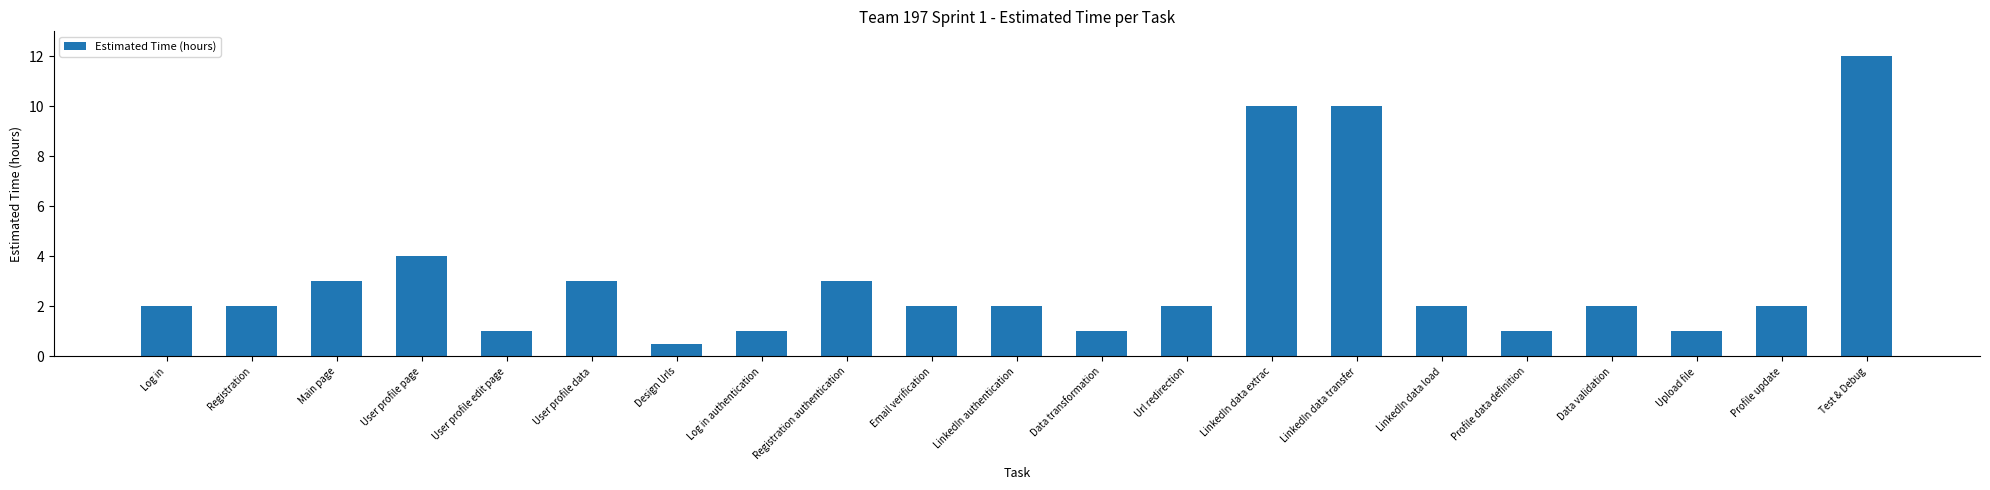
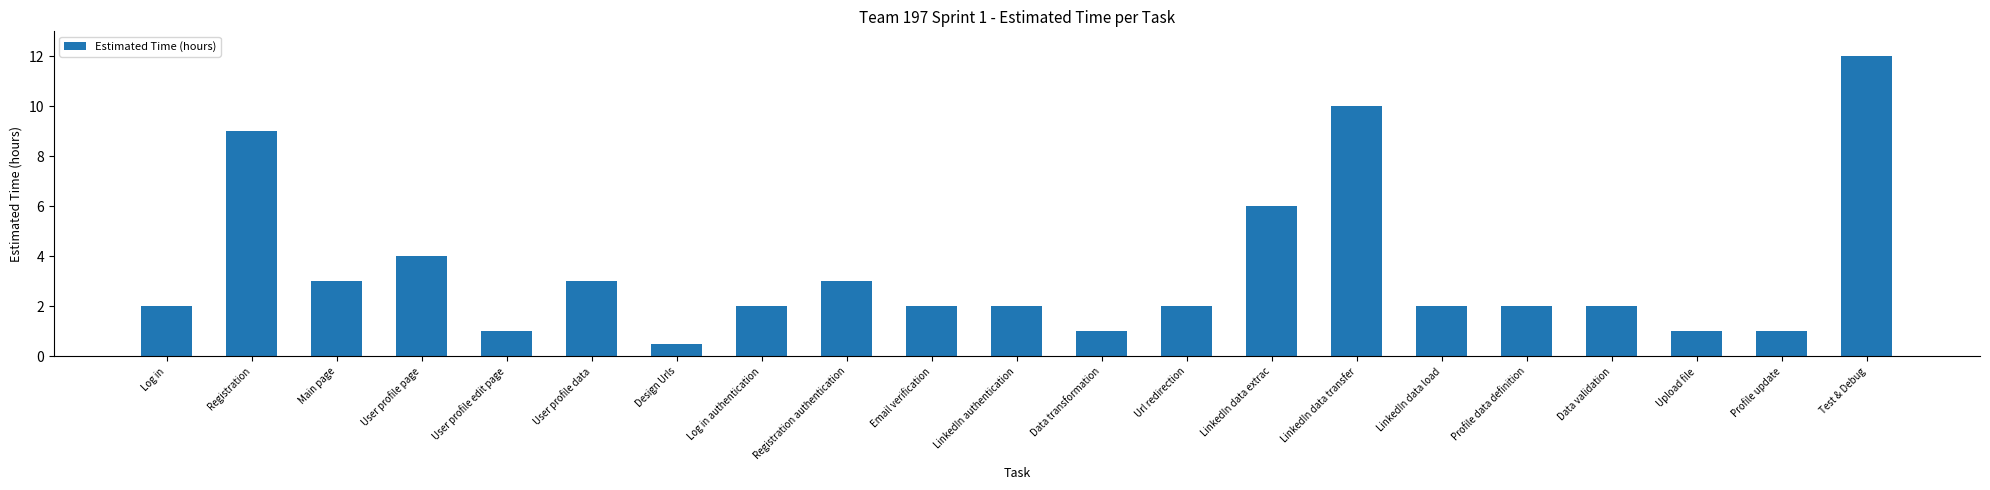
Registration: 2 -> 9
Log in authentication: 1 -> 2
LinkedIn data extrac: 10 -> 6
Profile data definition: 1 -> 2
Profile update: 2 -> 1
